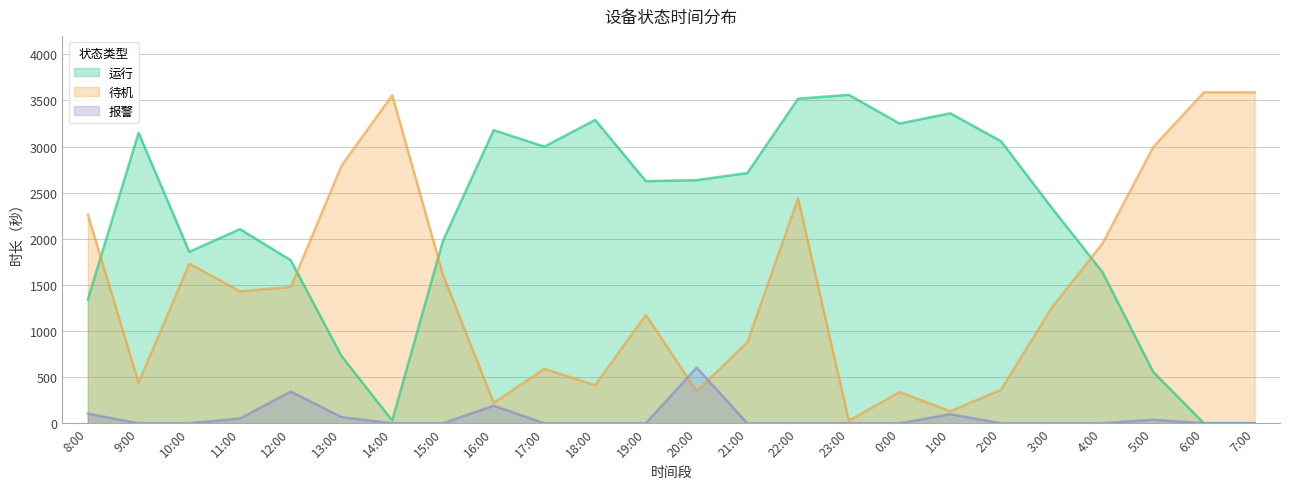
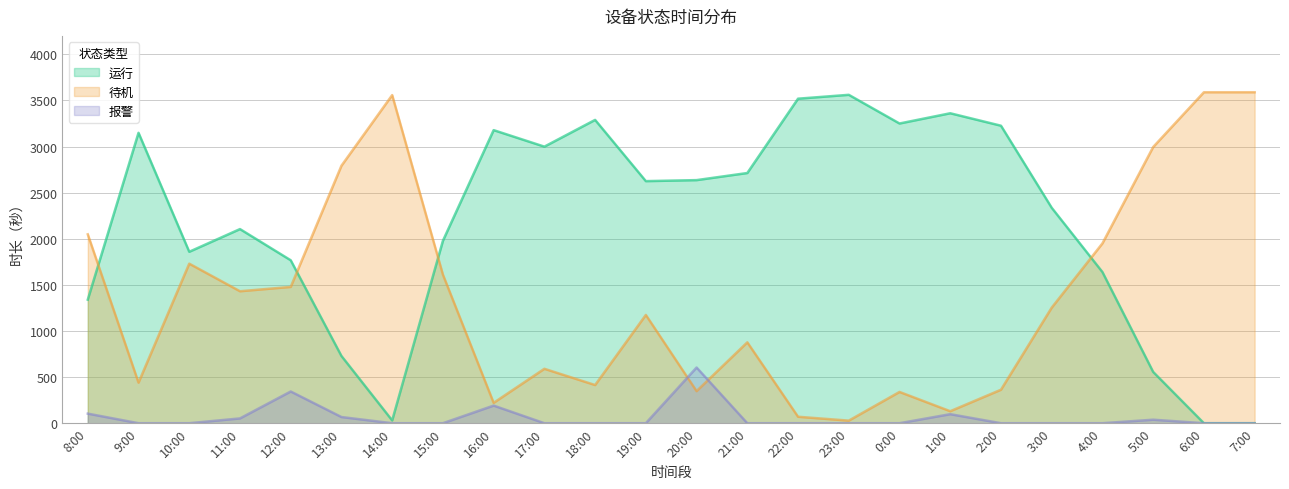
待机, 8:00: 2300 -> 2000
待机, 22:00: 2400 -> 100
运行, 2:00: 3100 -> 3200
